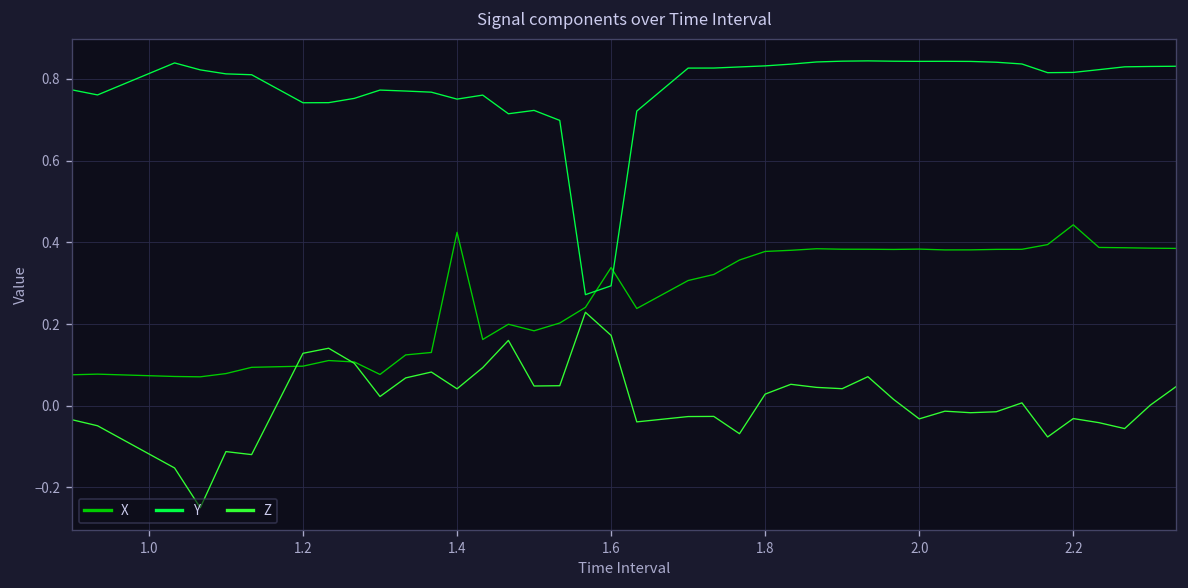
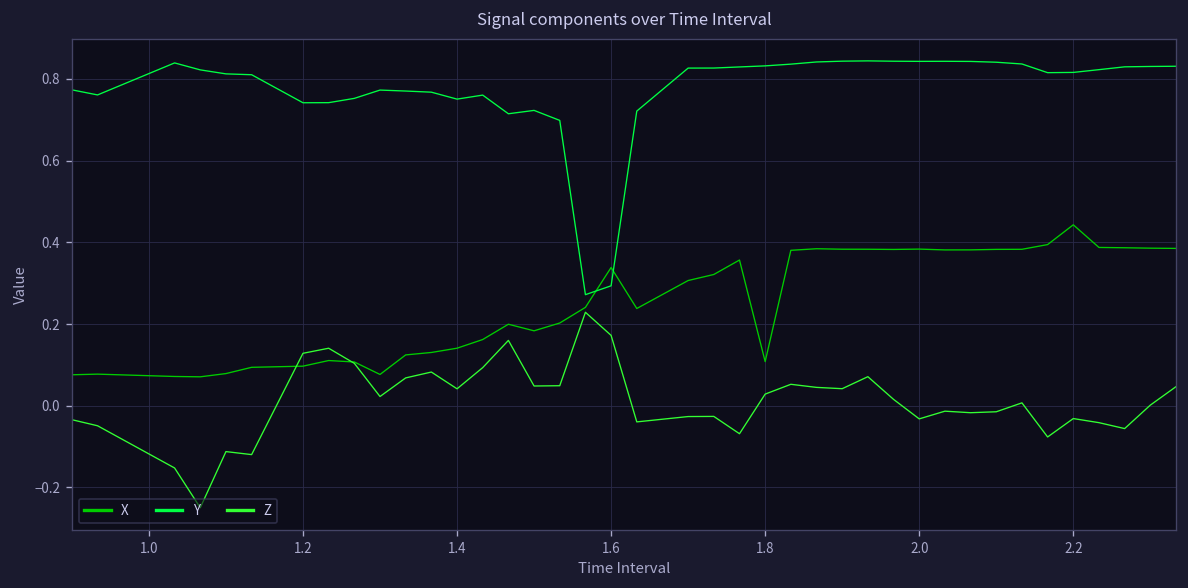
X, 1.4: 0.42 -> 0.14
X, 1.8: 0.38 -> 0.11
